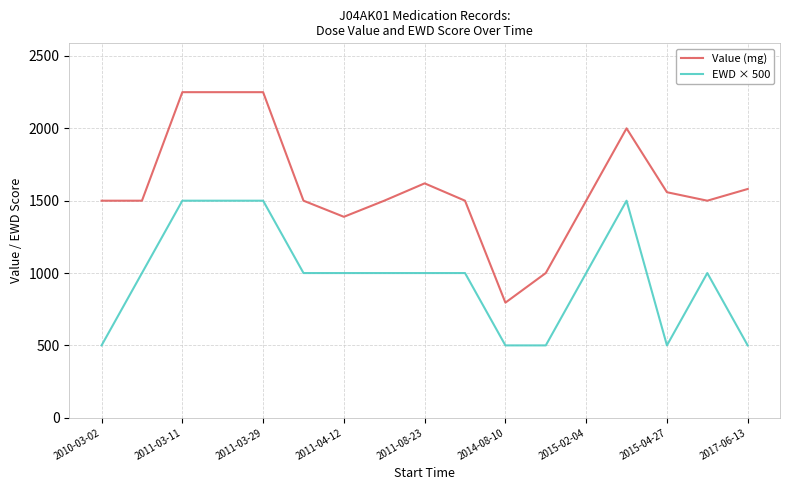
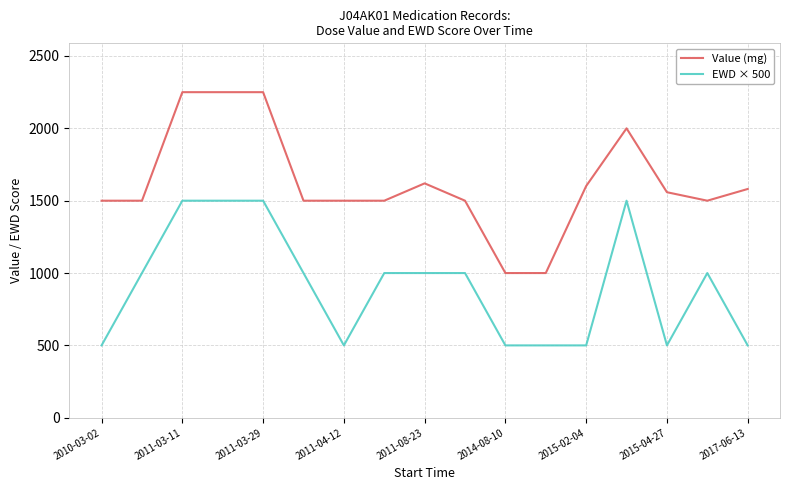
Value (mg), 2011-04-12: 1390 -> 1500
EWD × 500, 2011-04-12: 1000 -> 500
Value (mg), 2014-08-10: 800 -> 1000
Value (mg), 2015-02-04: 1500 -> 1600
EWD × 500, 2015-02-04: 1000 -> 500
